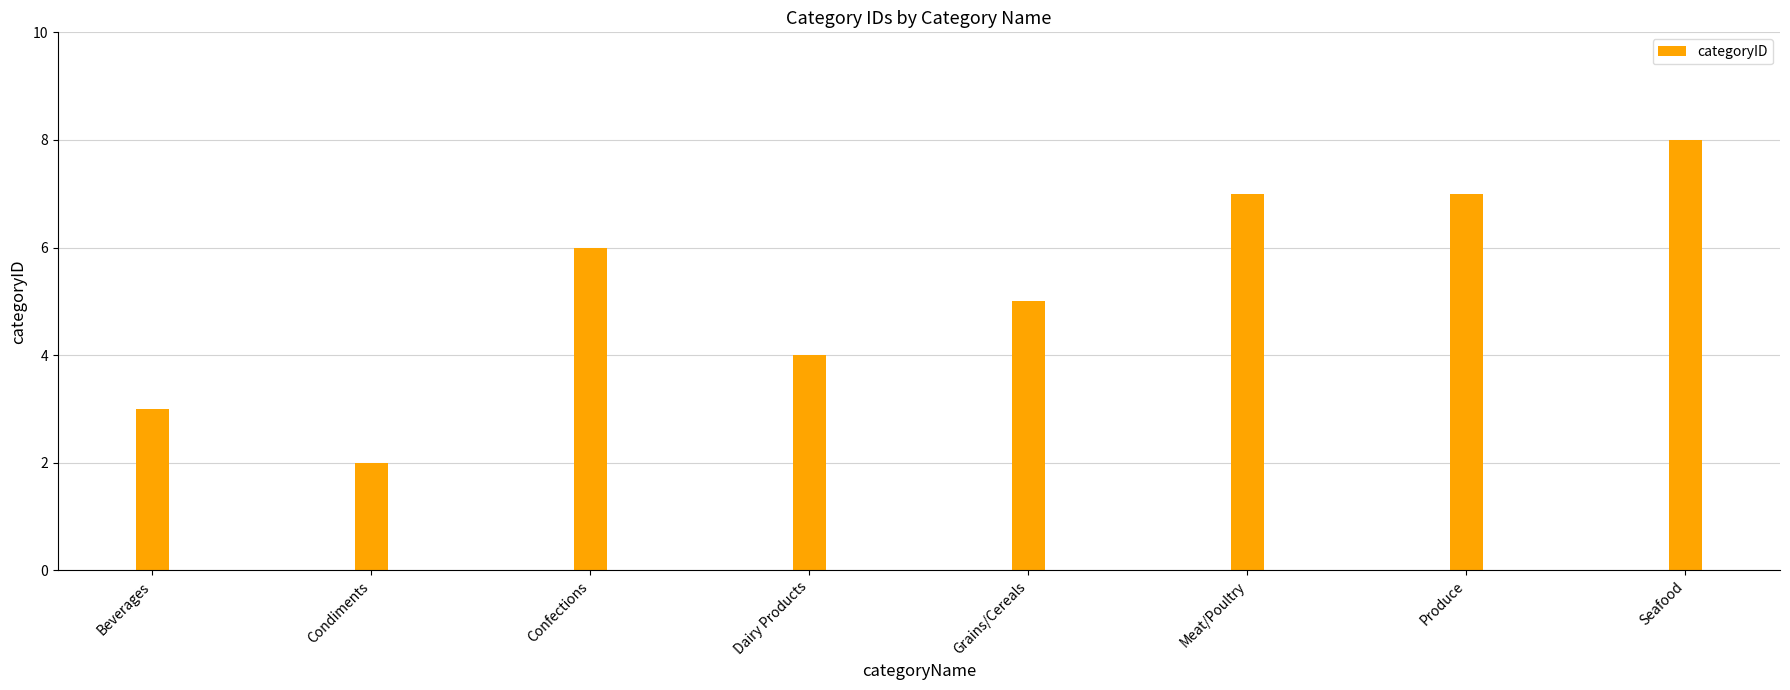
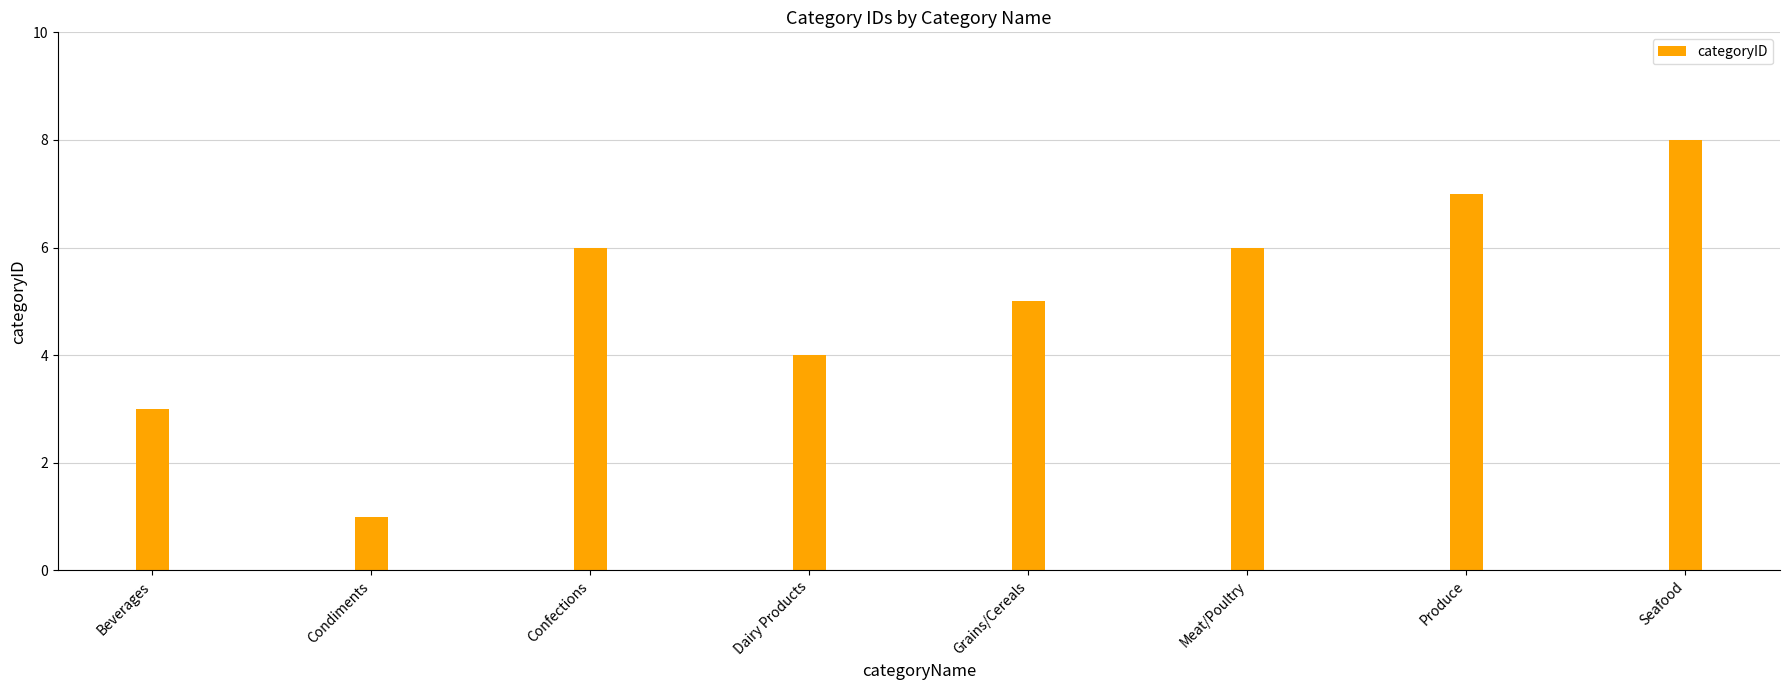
Condiments: 2 -> 1
Meat/Poultry: 7 -> 6
